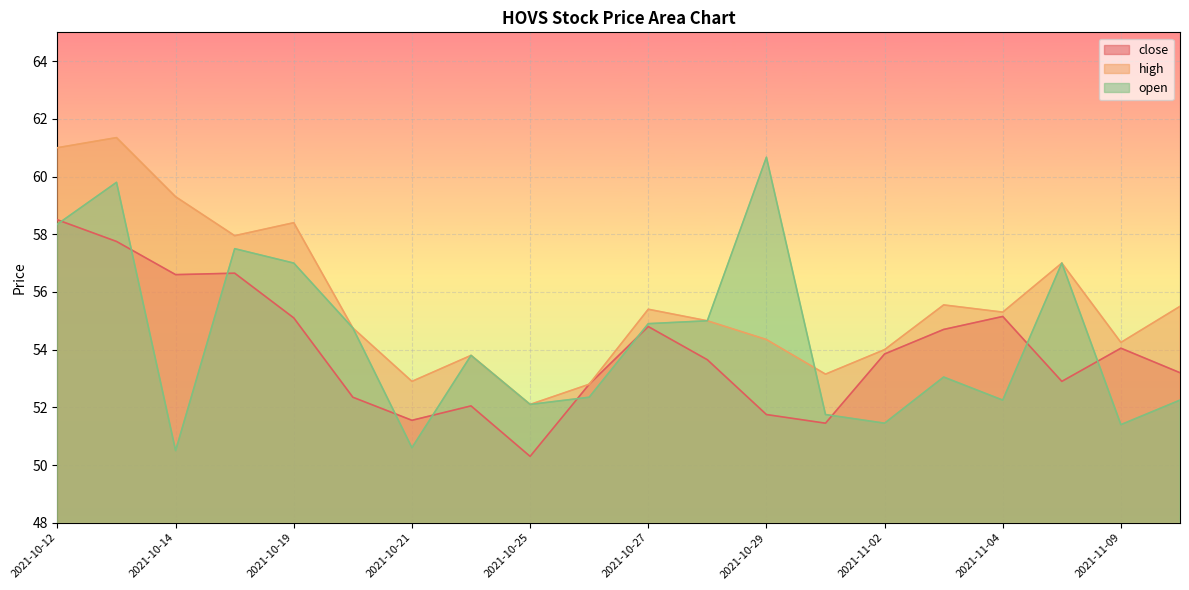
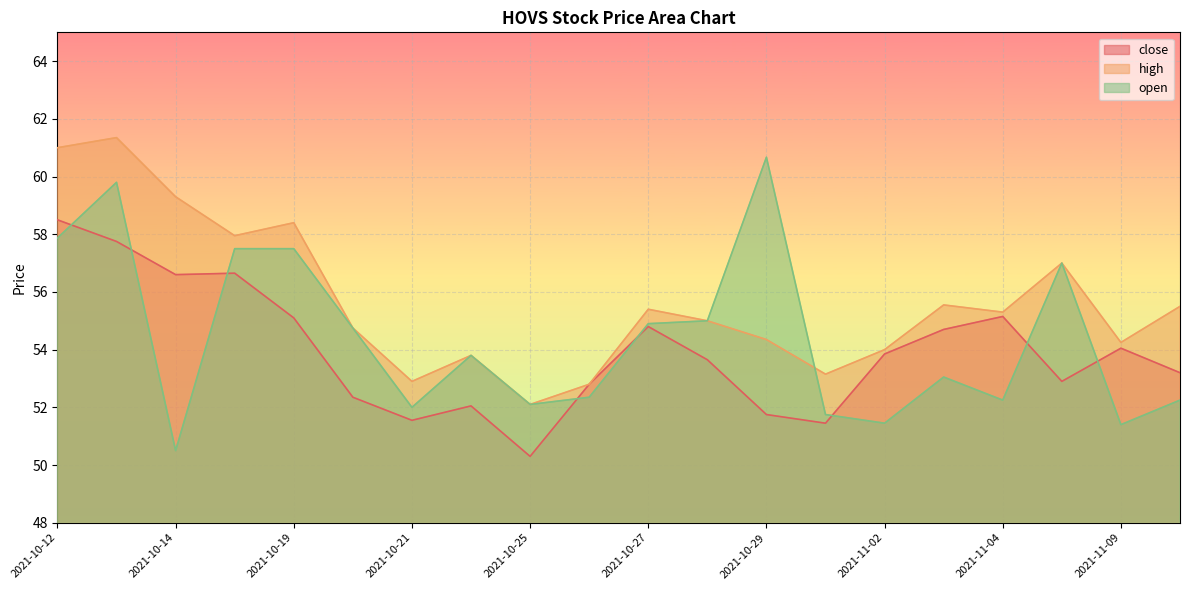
open, 2021-10-12: 58.4 -> 57.9
open, 2021-10-19: 57.0 -> 57.5
open, 2021-10-21: 50.6 -> 52.0
